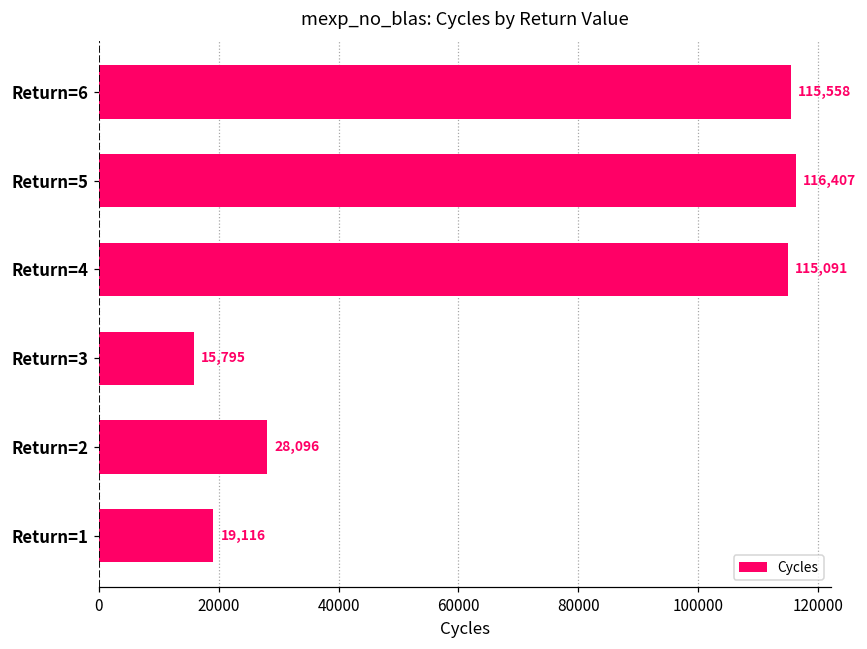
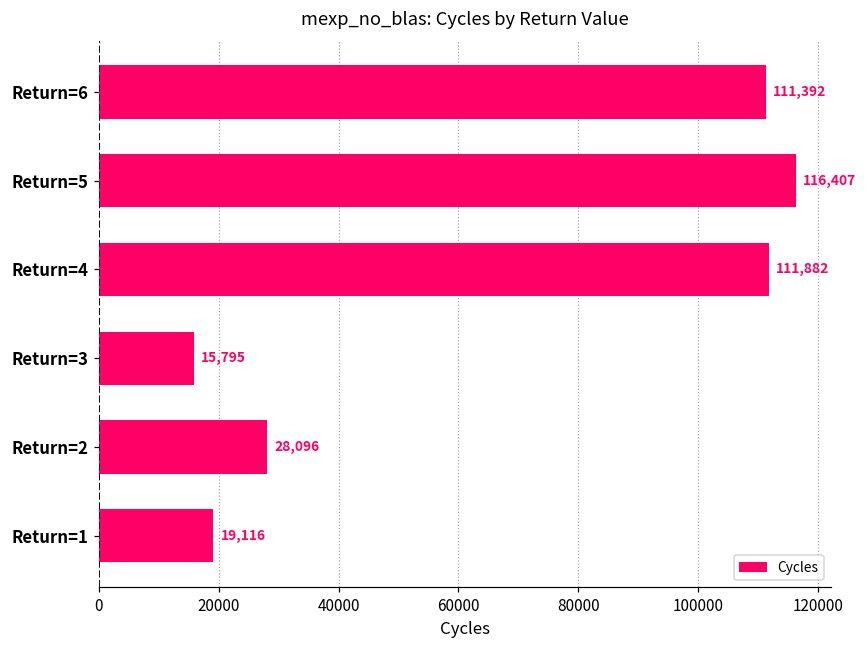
Return=6: 115,558 -> 111,392
Return=4: 115,091 -> 111,882
